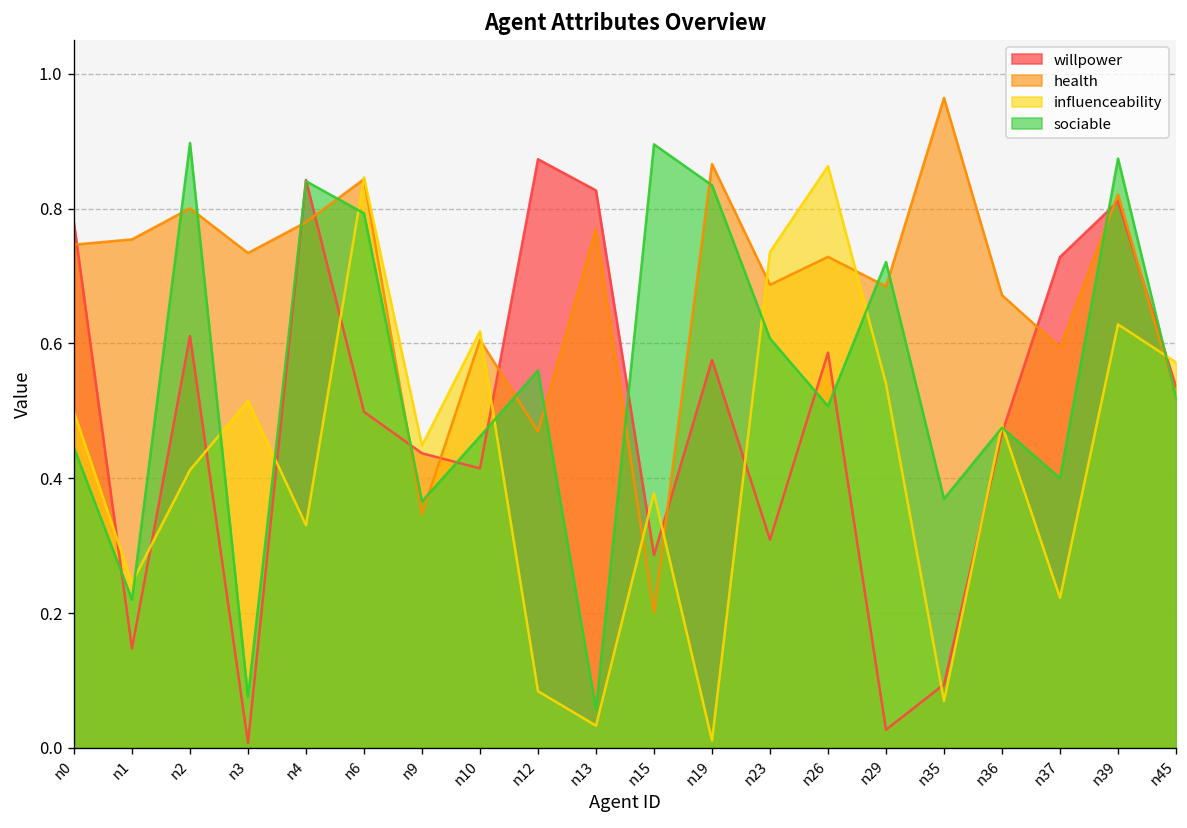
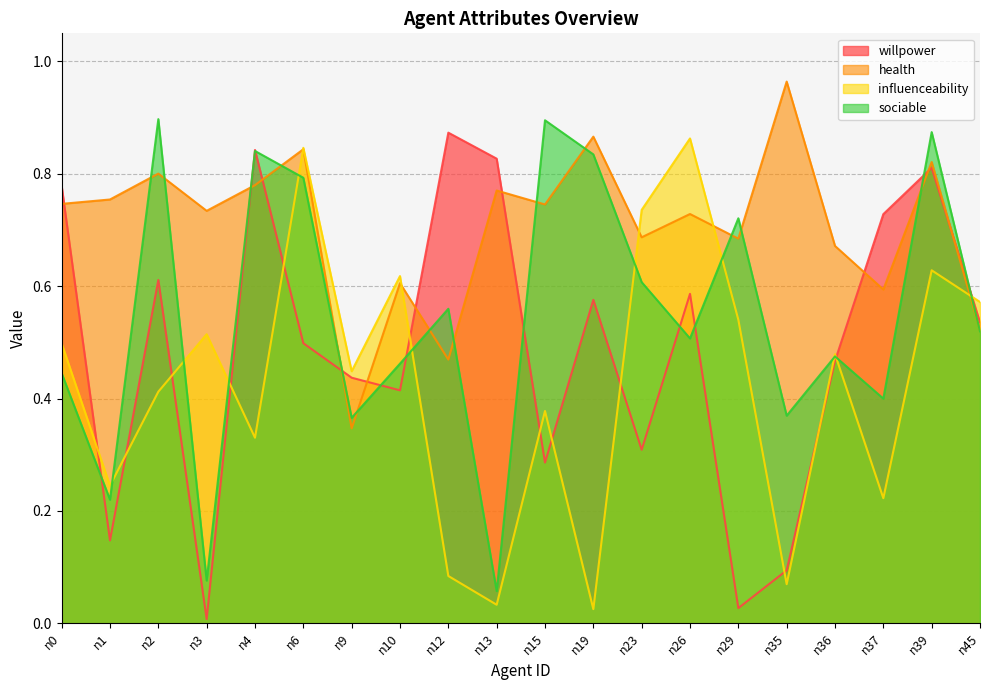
health, n15: 0.20 -> 0.75
influenceability, n19: 0.01 -> 0.03
